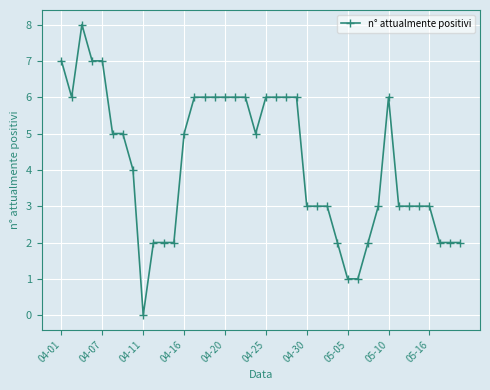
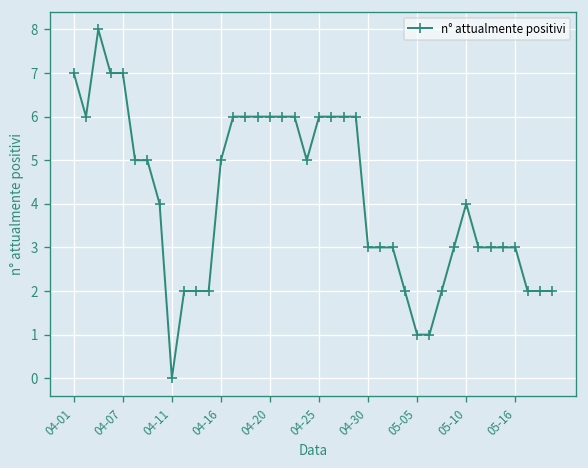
05-10: 6 -> 4
